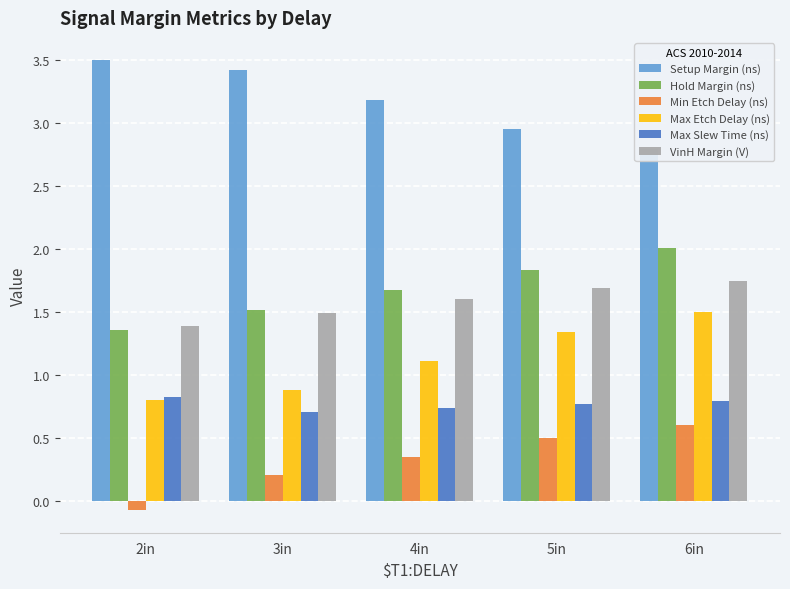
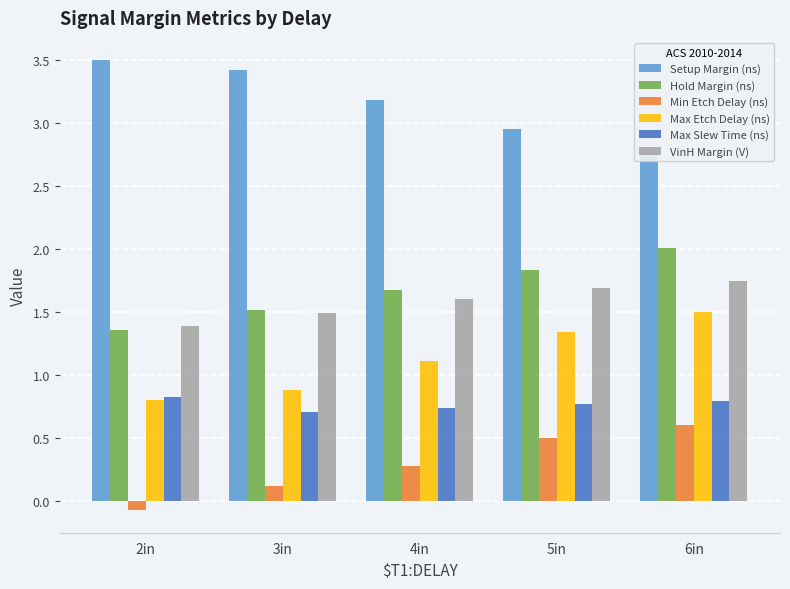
Min Etch Delay (ns), 3in: 0.21 -> 0.12
Min Etch Delay (ns), 4in: 0.35 -> 0.28
